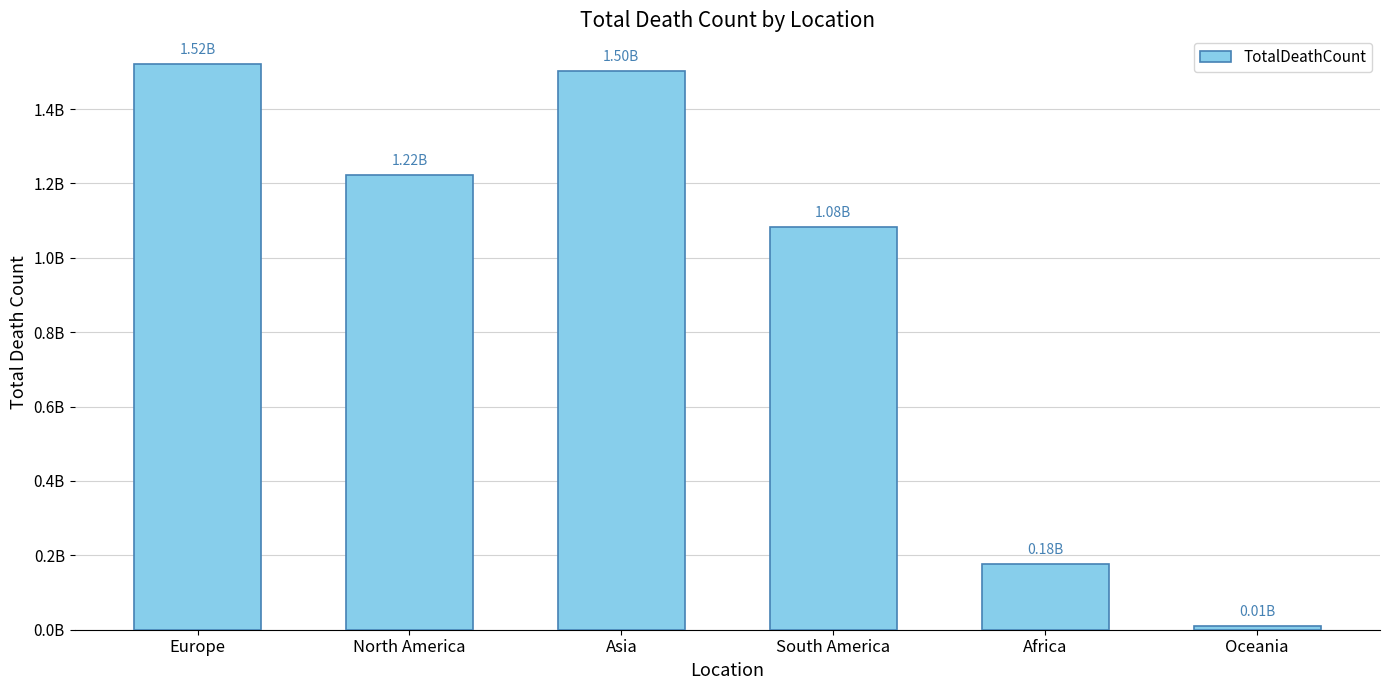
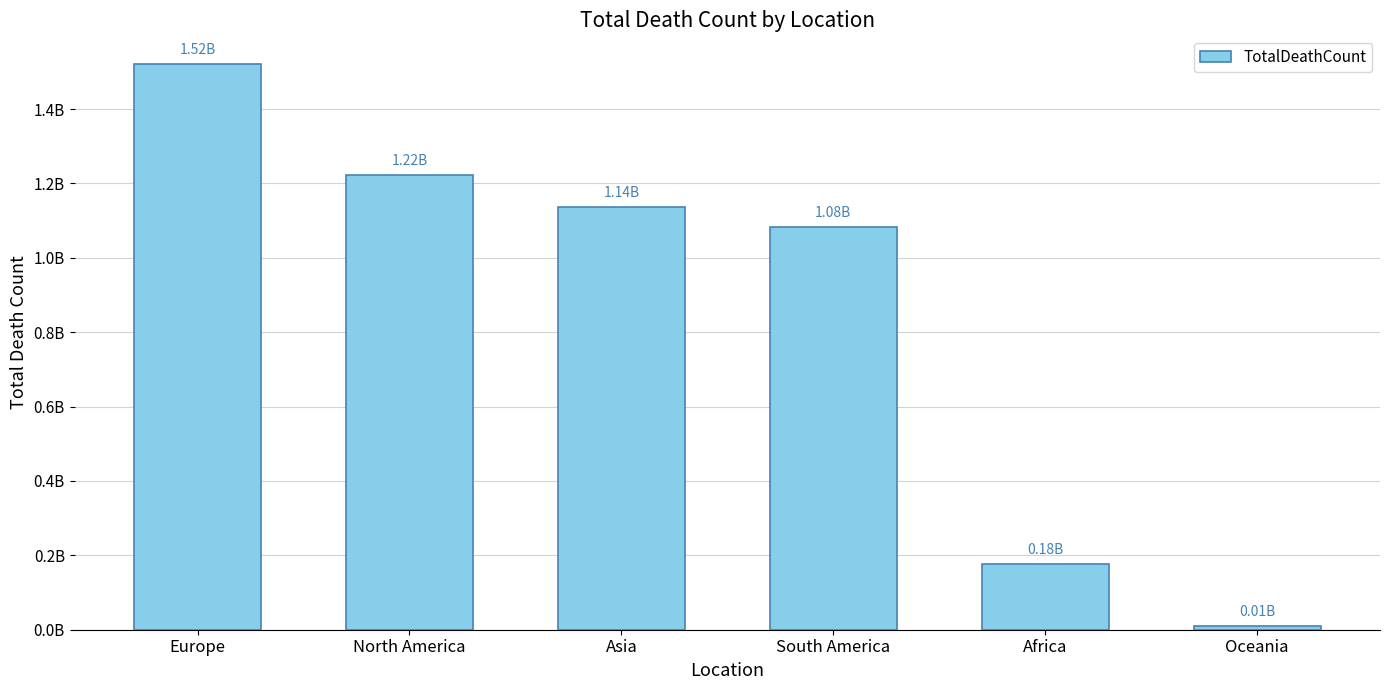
Asia: 1.50B -> 1.14B
